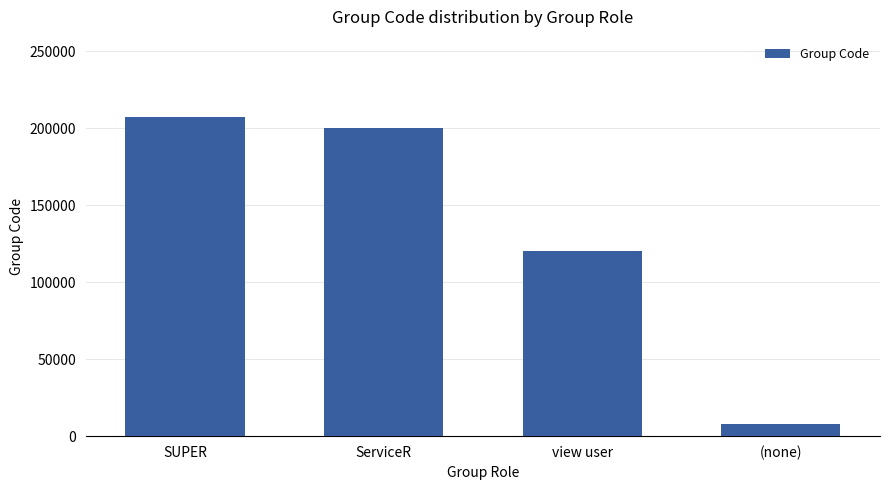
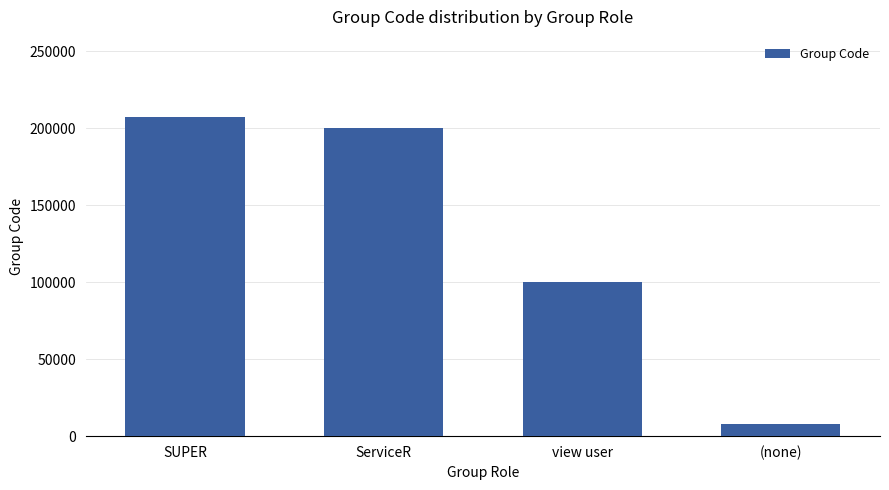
view user: 120000 -> 100000
